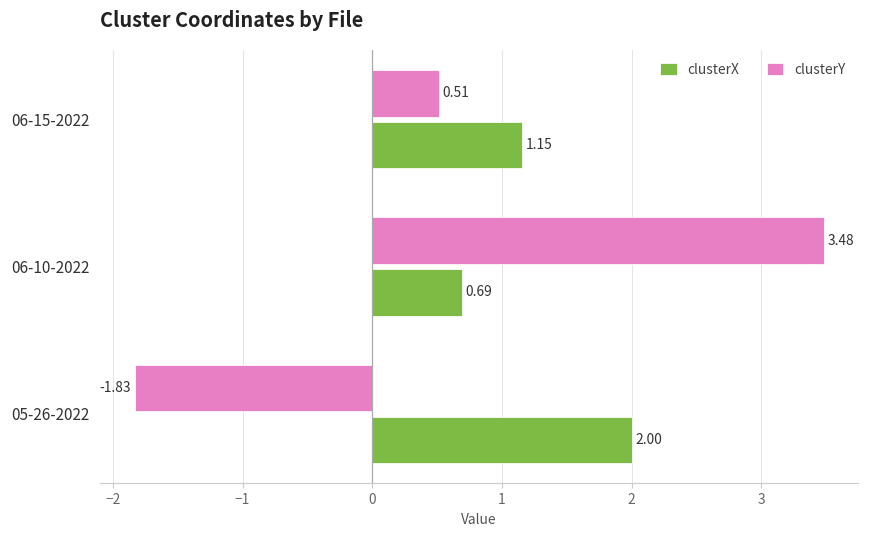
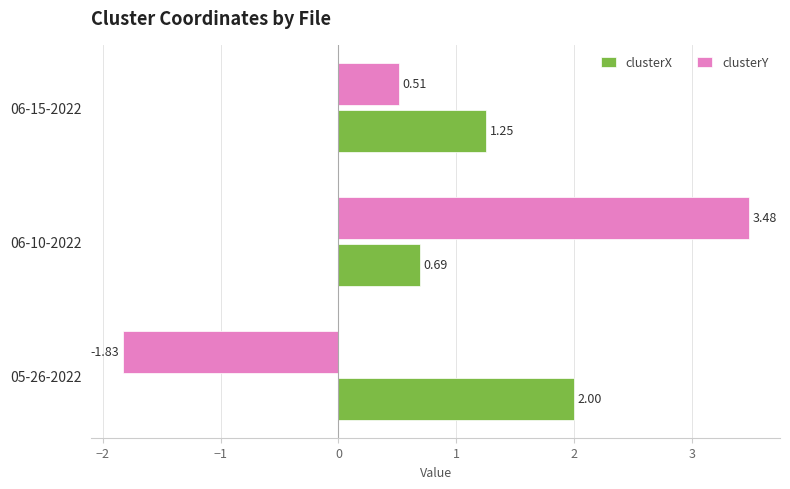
clusterX, 06-15-2022: 1.15 -> 1.25
